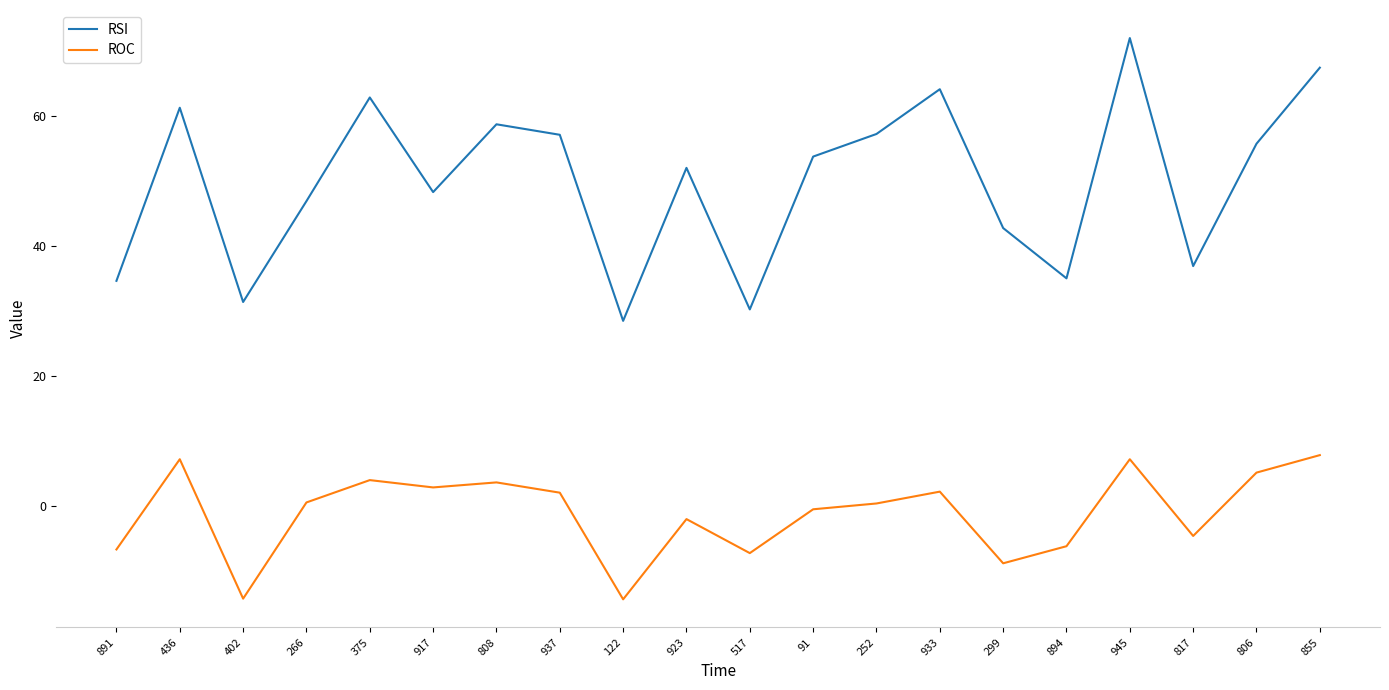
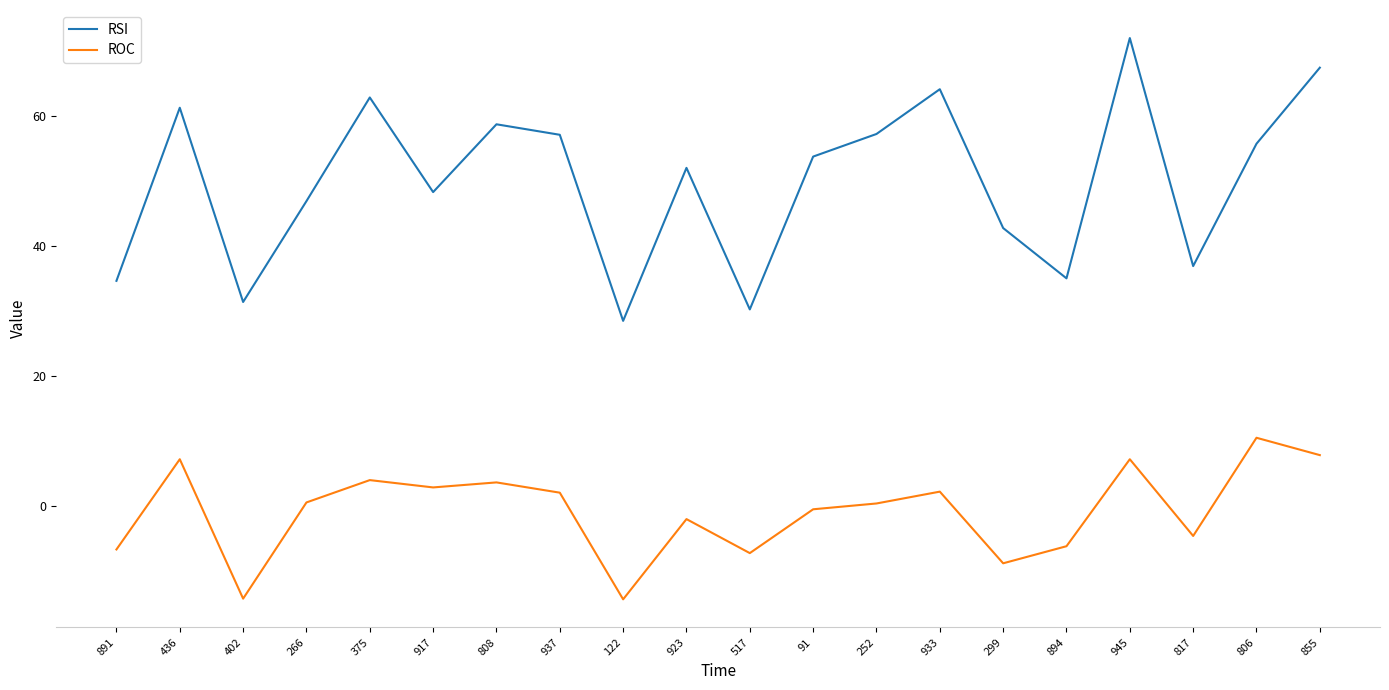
ROC, 806: 5 -> 10
